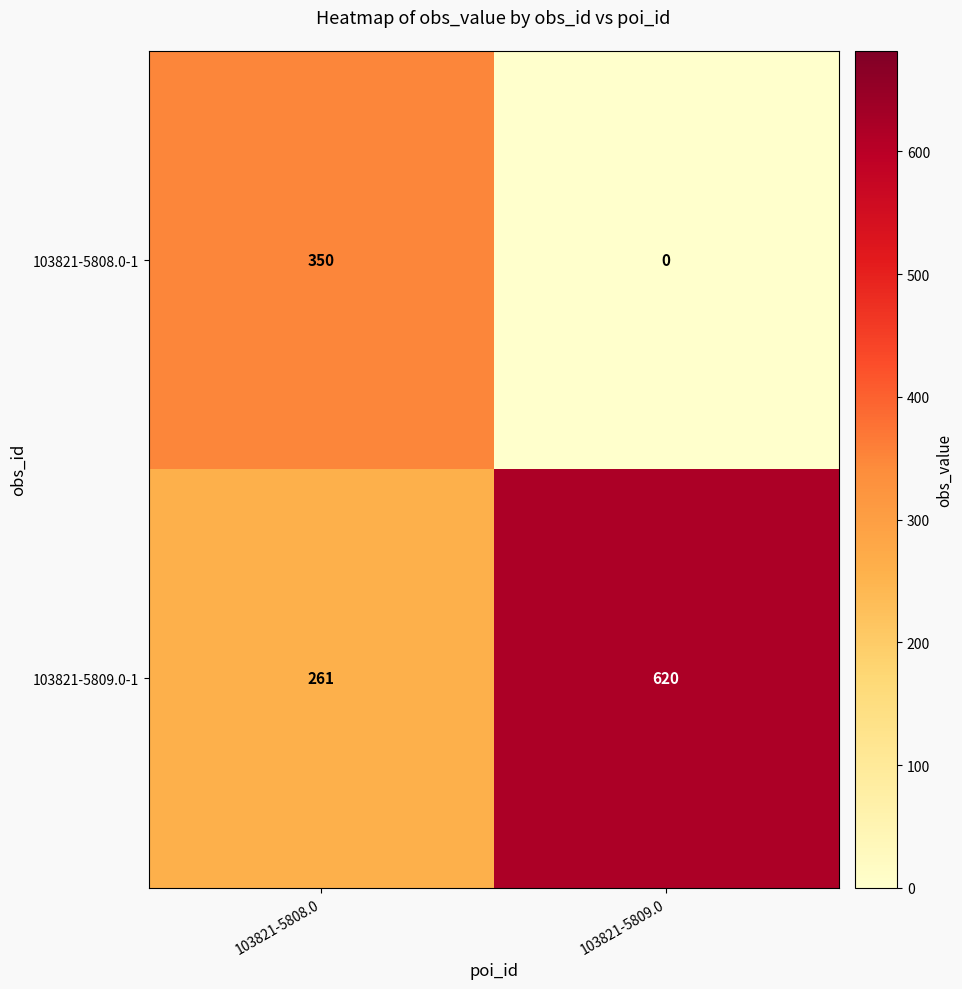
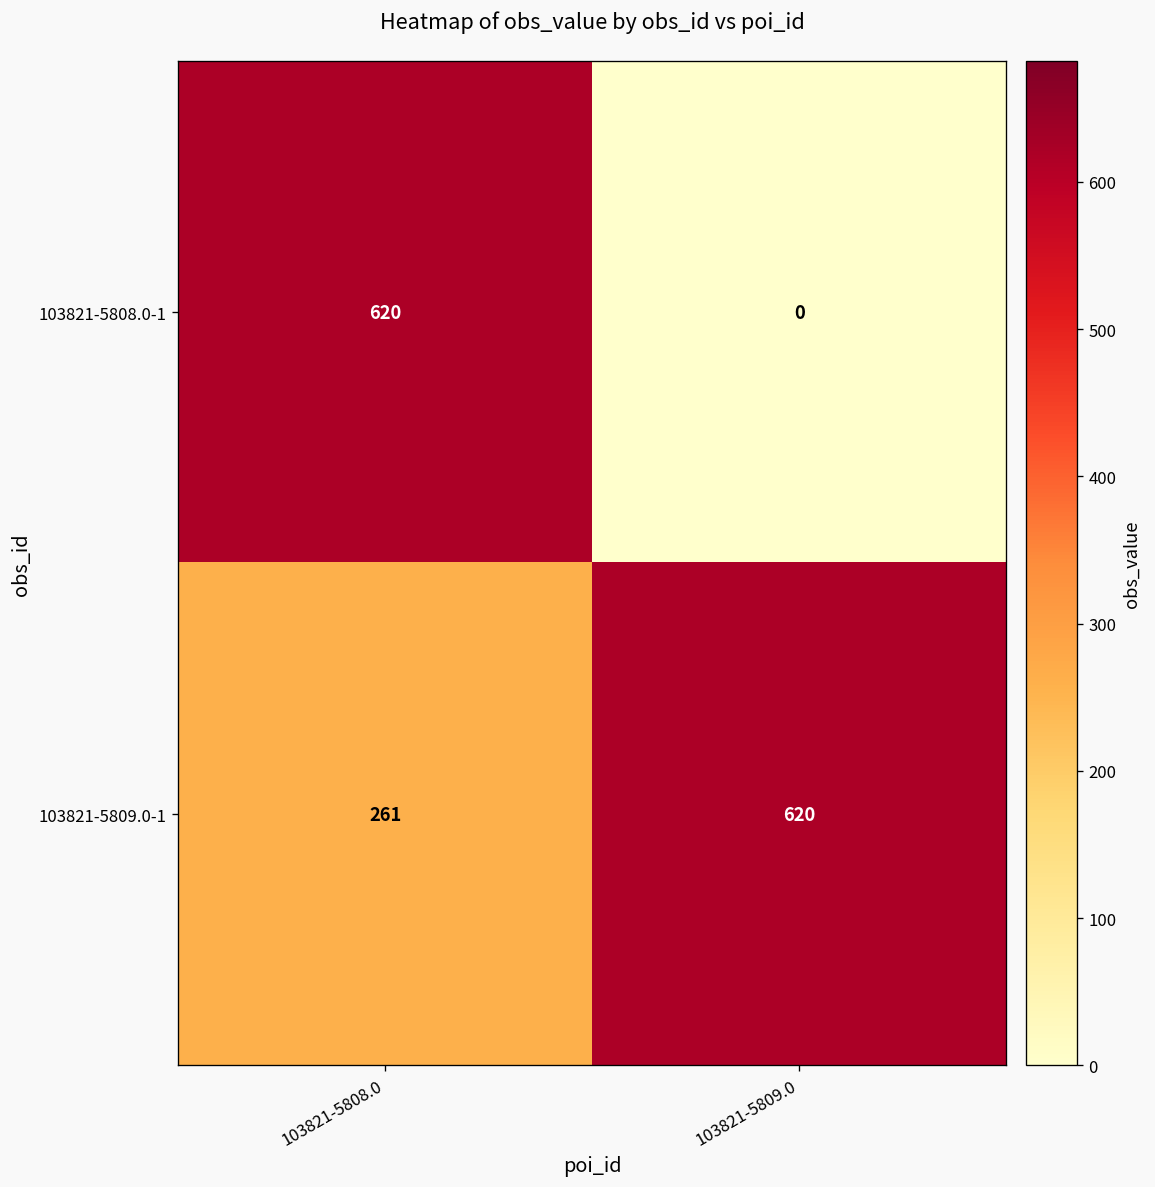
103821-5808.0-1, 103821-5808.0: 350 -> 620
